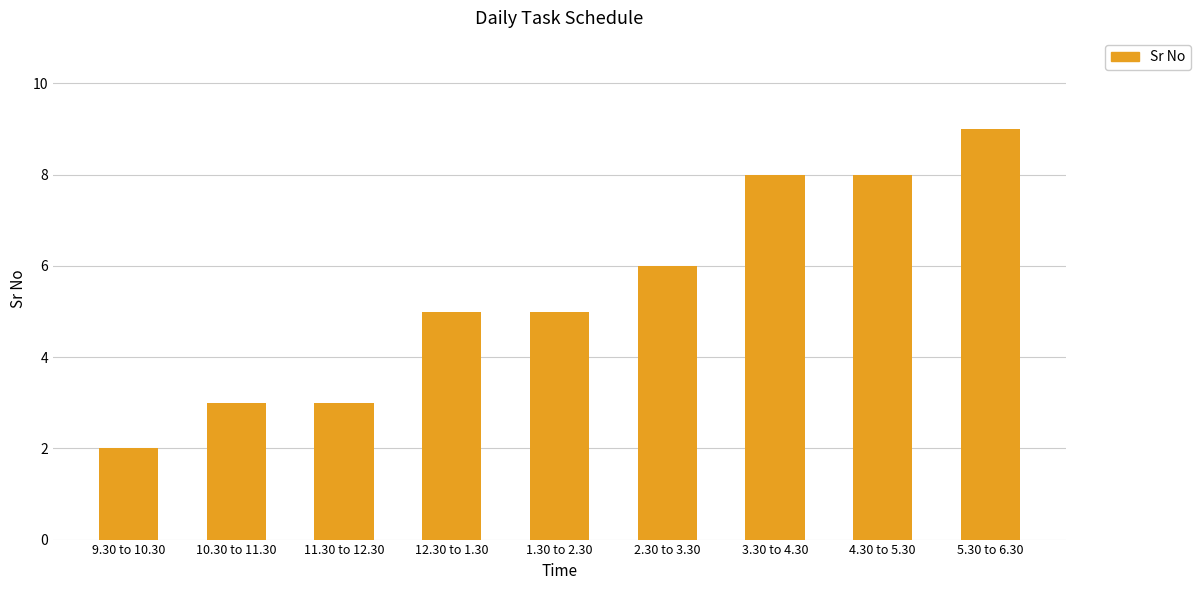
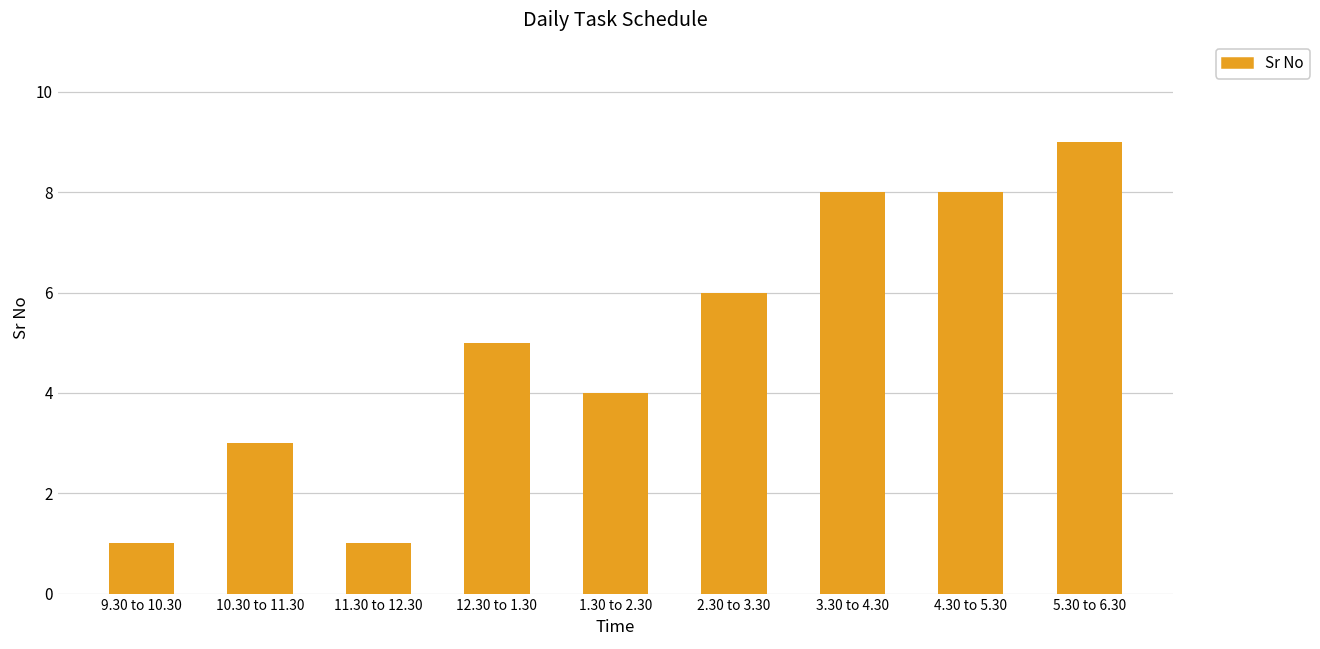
9.30 to 10.30: 2 -> 1
11.30 to 12.30: 3 -> 1
1.30 to 2.30: 5 -> 4
